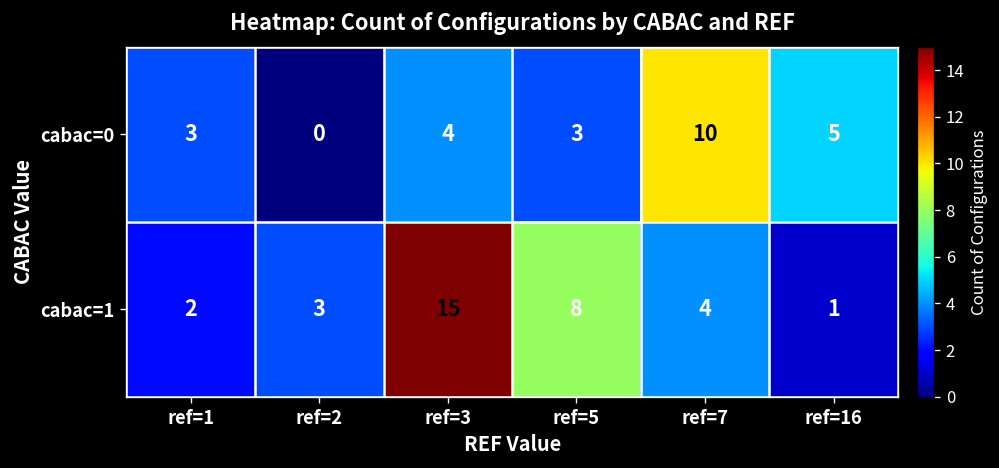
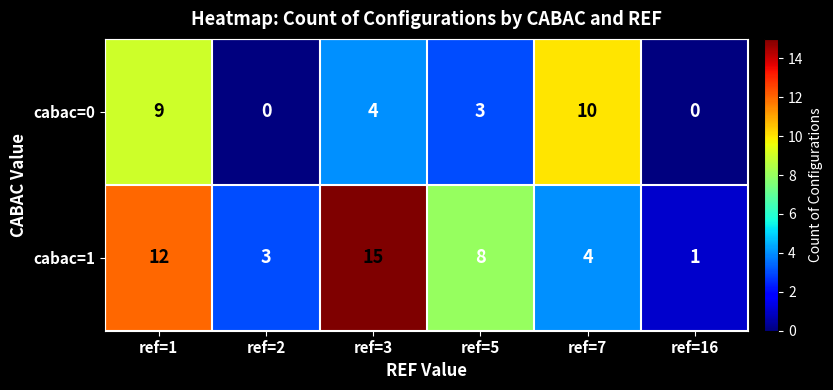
cabac=0, ref=1: 3 -> 9
cabac=0, ref=16: 5 -> 0
cabac=1, ref=1: 2 -> 12
